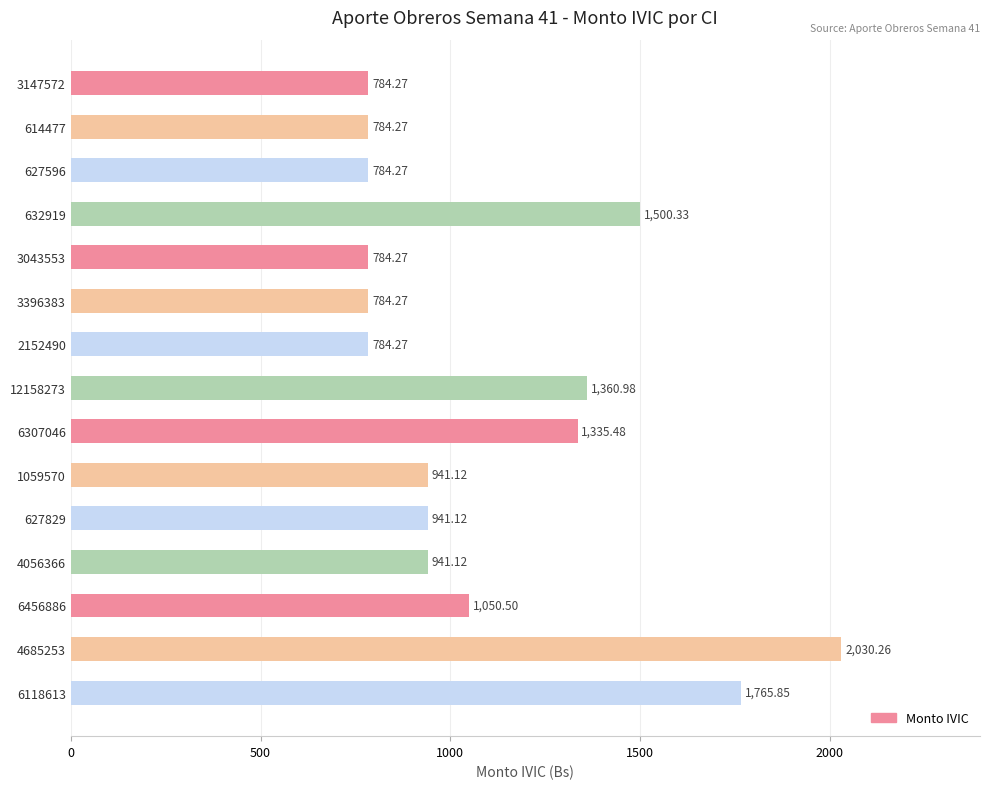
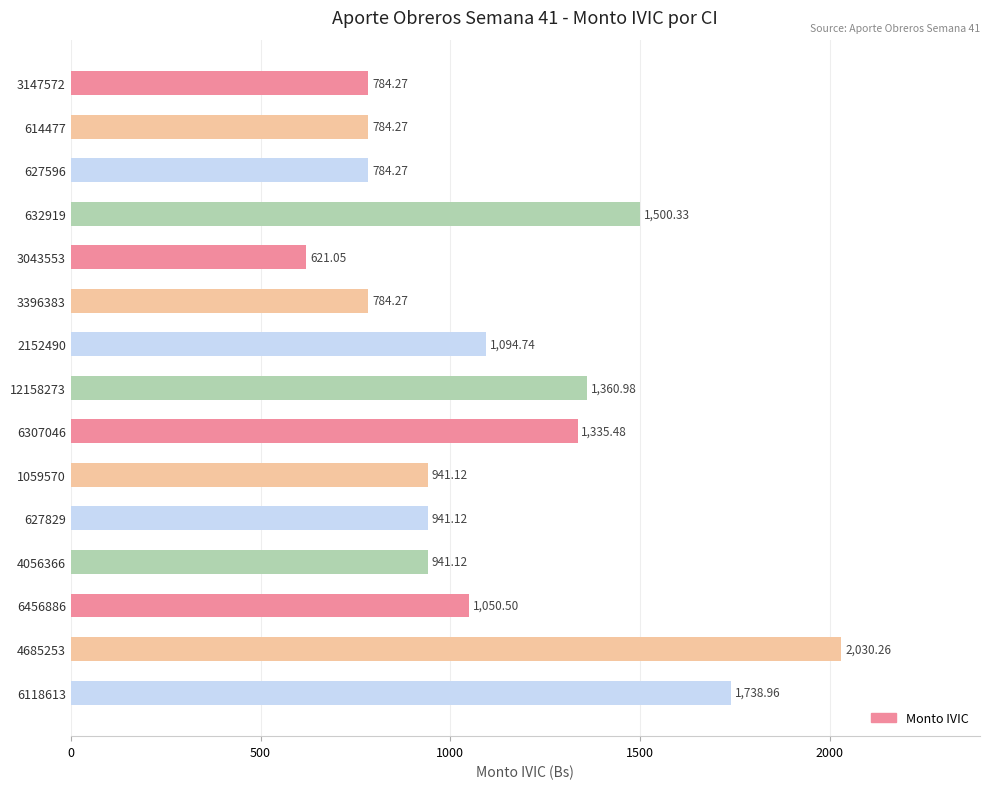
3043553: 784.27 -> 621.05
2152490: 784.27 -> 1,094.74
6118613: 1,765.85 -> 1,738.96
